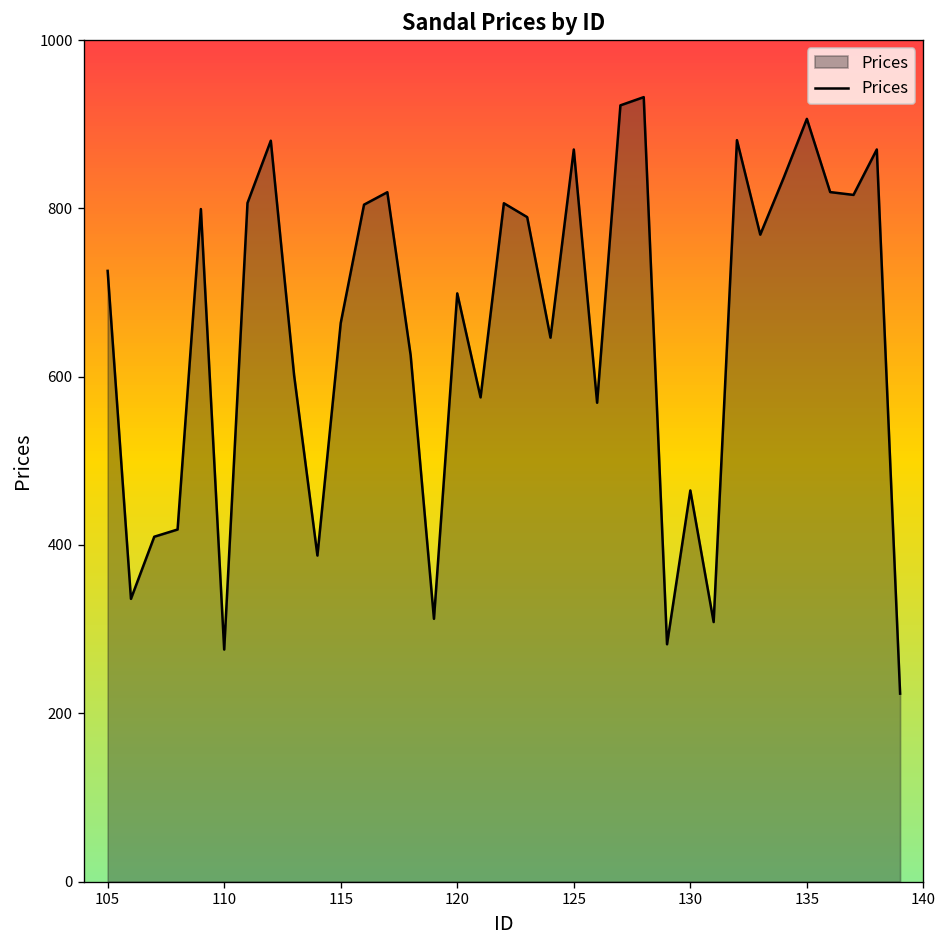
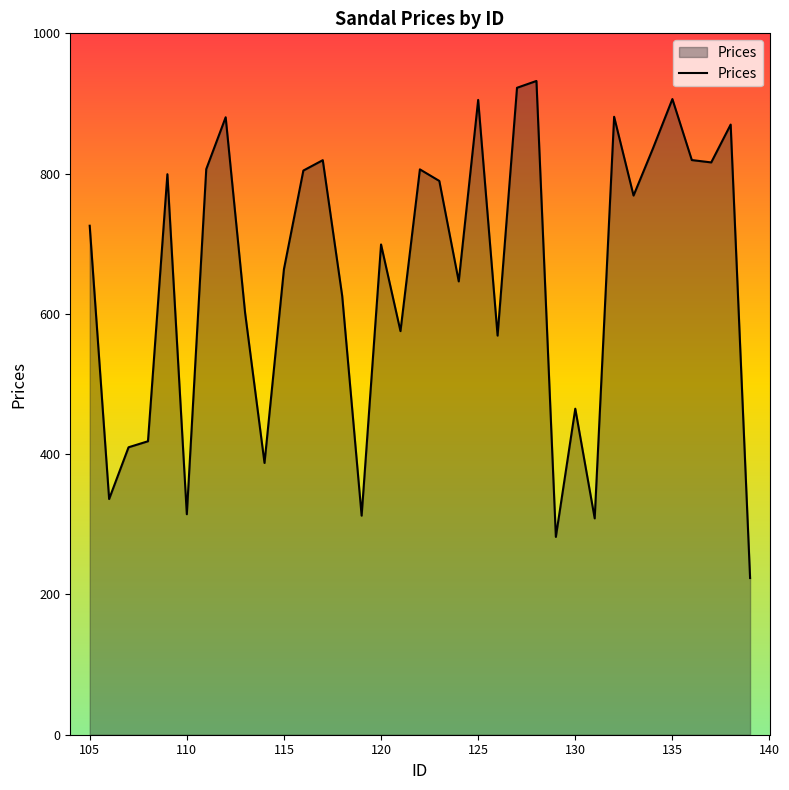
110: 280 -> 310
125: 870 -> 910
